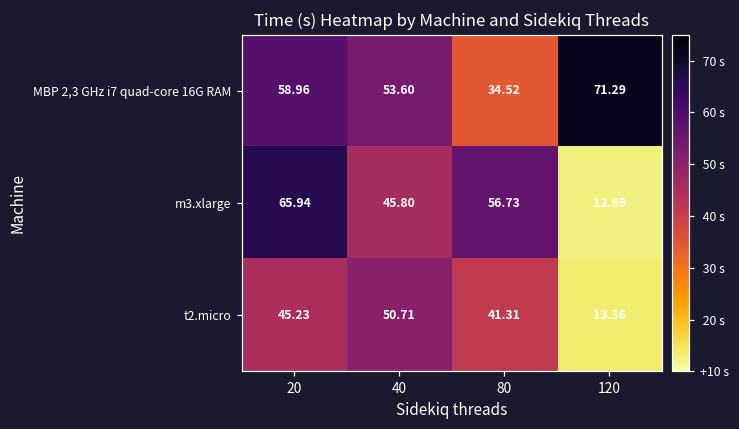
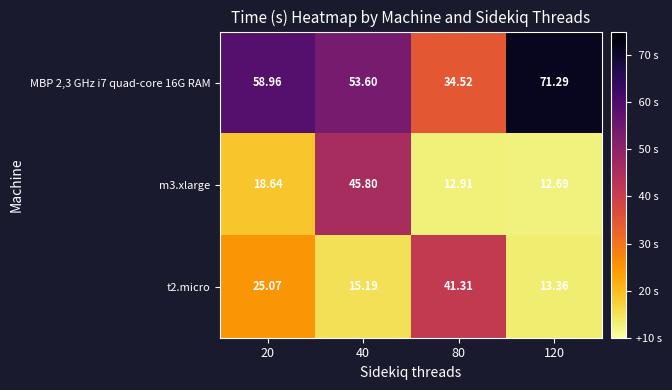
m3.xlarge, 20: 65.94 -> 18.64
m3.xlarge, 80: 56.73 -> 12.91
t2.micro, 20: 45.23 -> 25.07
t2.micro, 40: 50.71 -> 15.19
